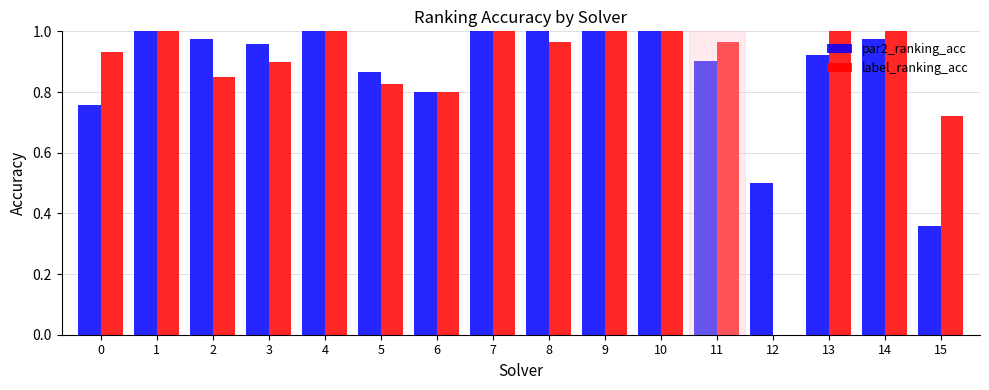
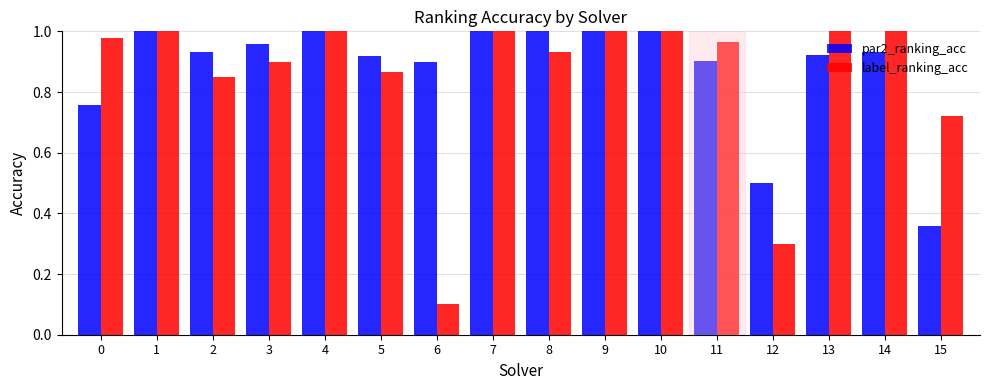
label_ranking_acc, 0: 0.93 -> 0.98
par2_ranking_acc, 2: 0.97 -> 0.93
par2_ranking_acc, 5: 0.87 -> 0.92
label_ranking_acc, 5: 0.83 -> 0.87
par2_ranking_acc, 6: 0.8 -> 0.9
label_ranking_acc, 6: 0.8 -> 0.1
label_ranking_acc, 8: 0.97 -> 0.93
label_ranking_acc, 12: 0.0 -> 0.3
par2_ranking_acc, 14: 0.97 -> 0.93
